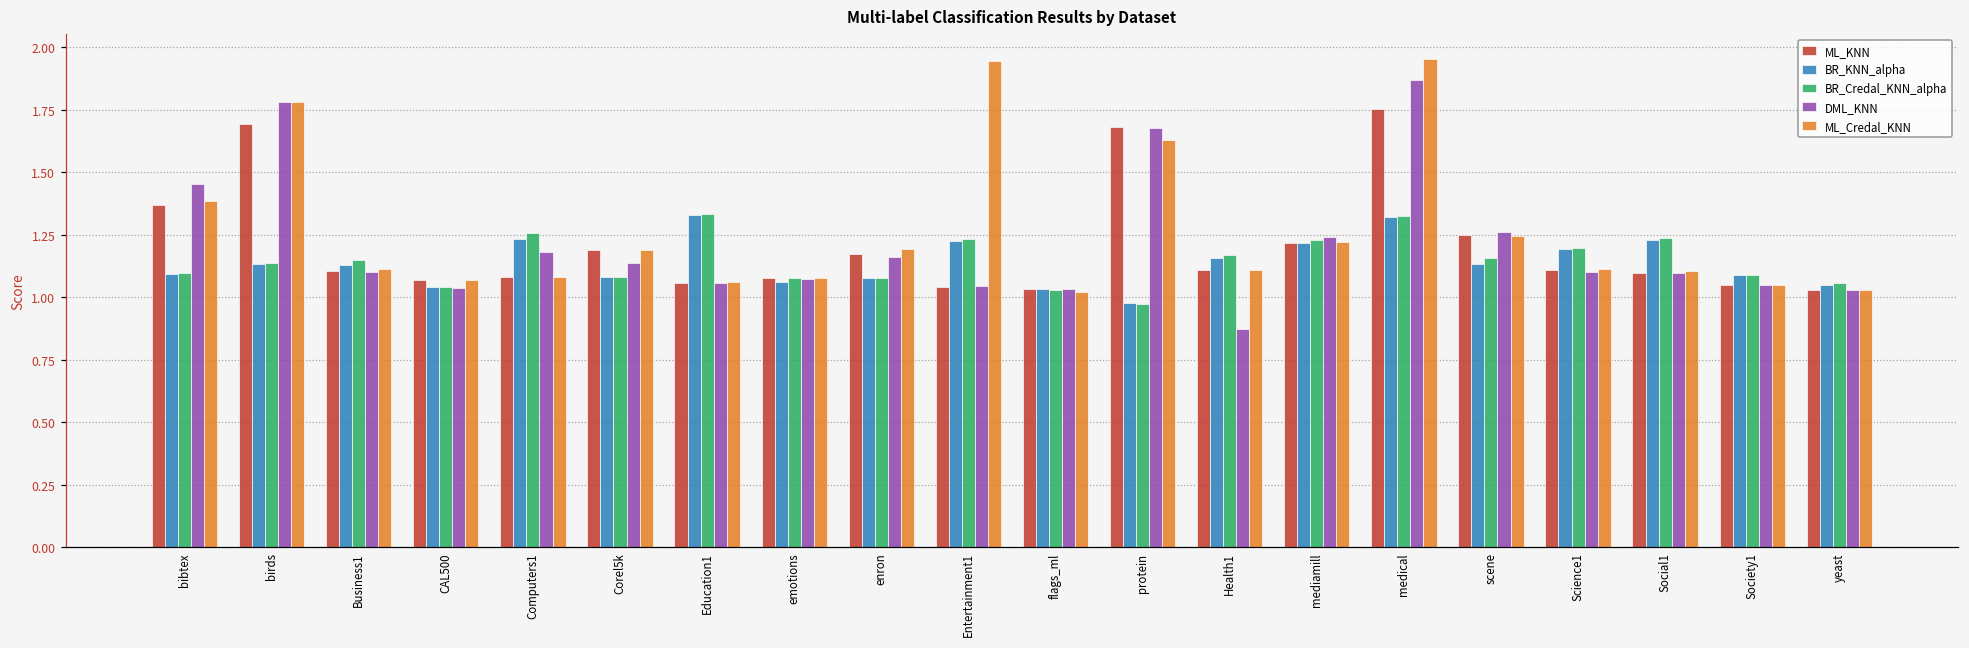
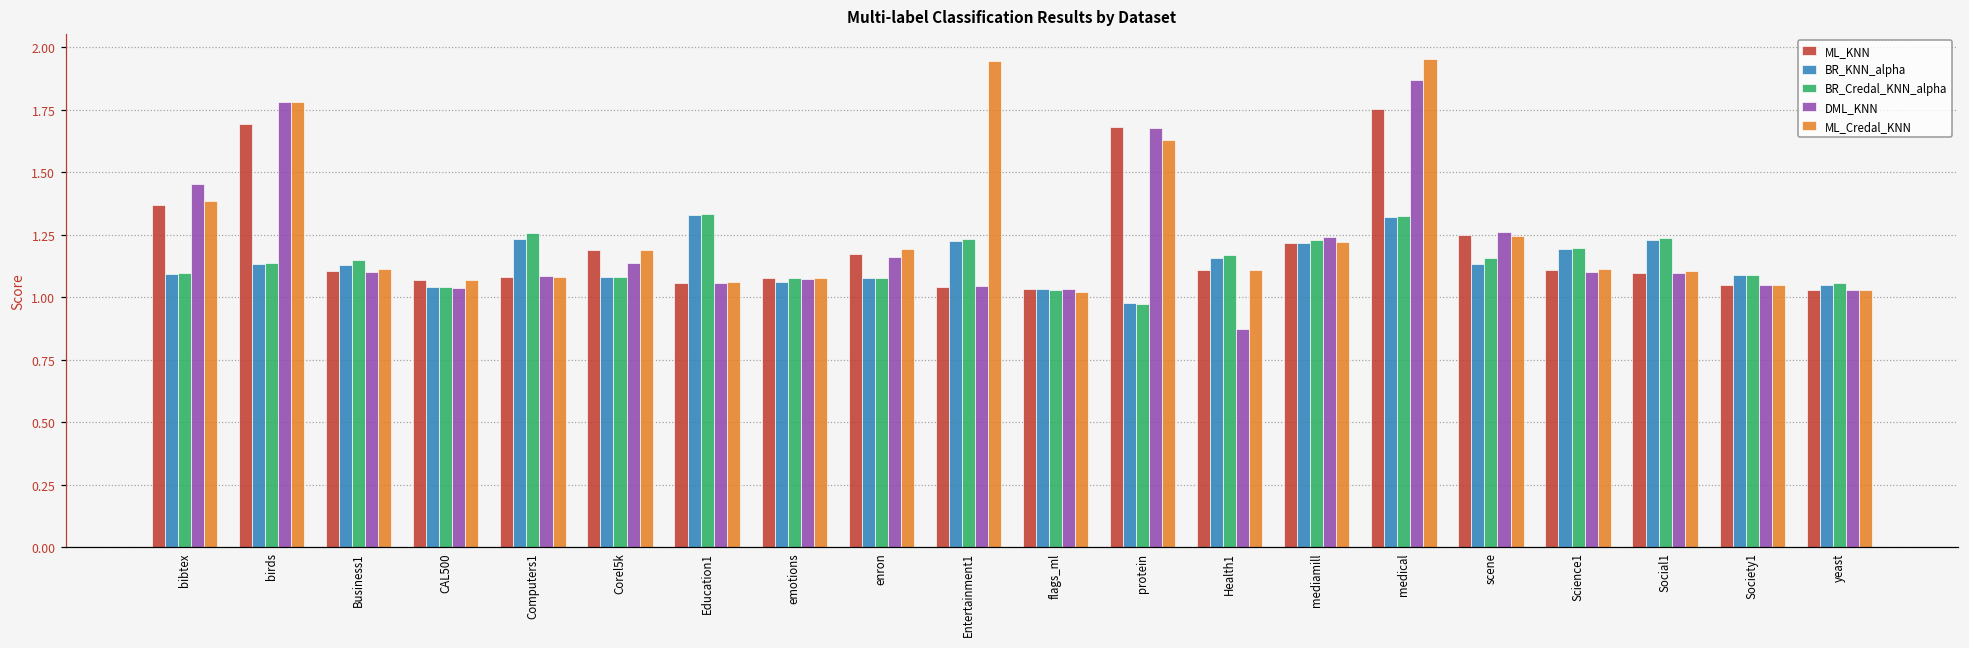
DML_KNN, Computers1: 1.18 -> 1.09
